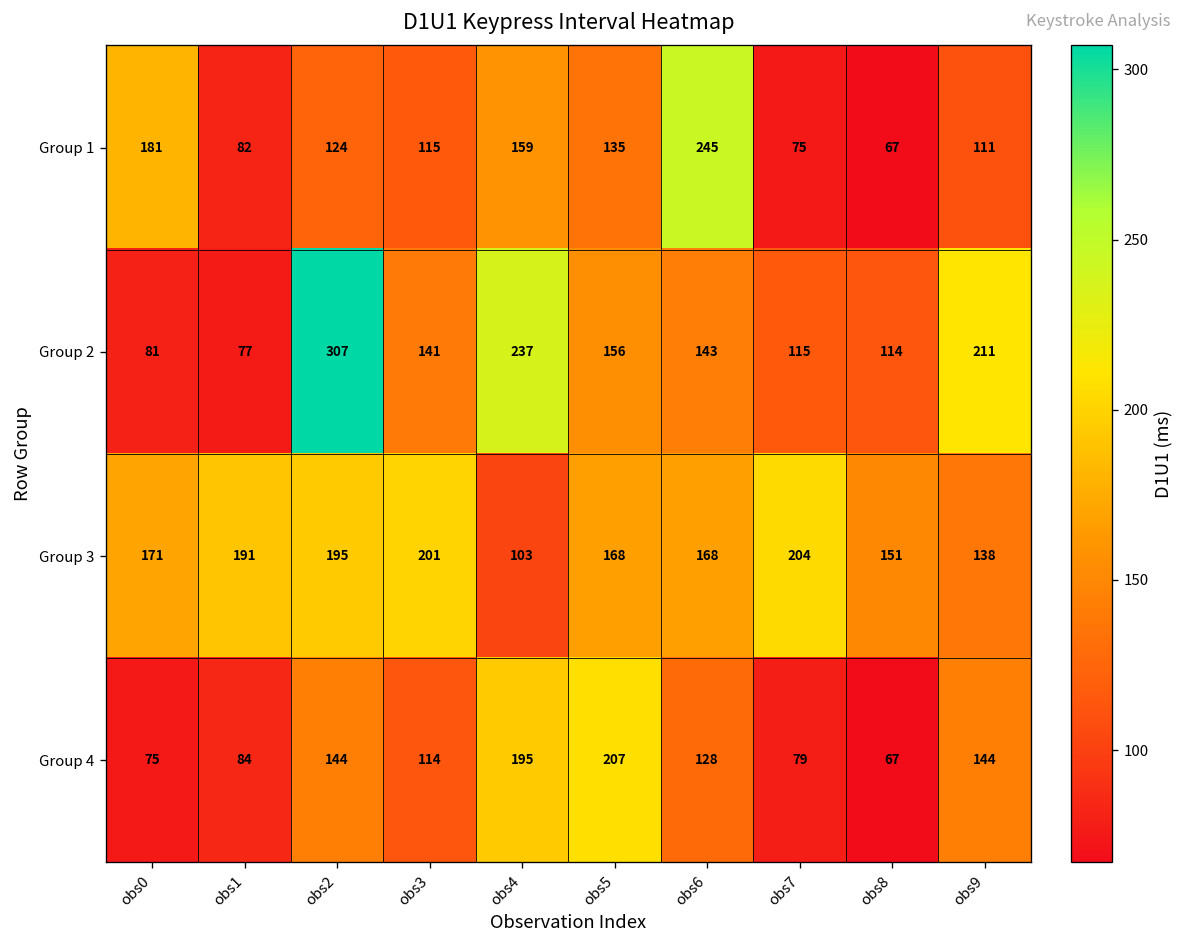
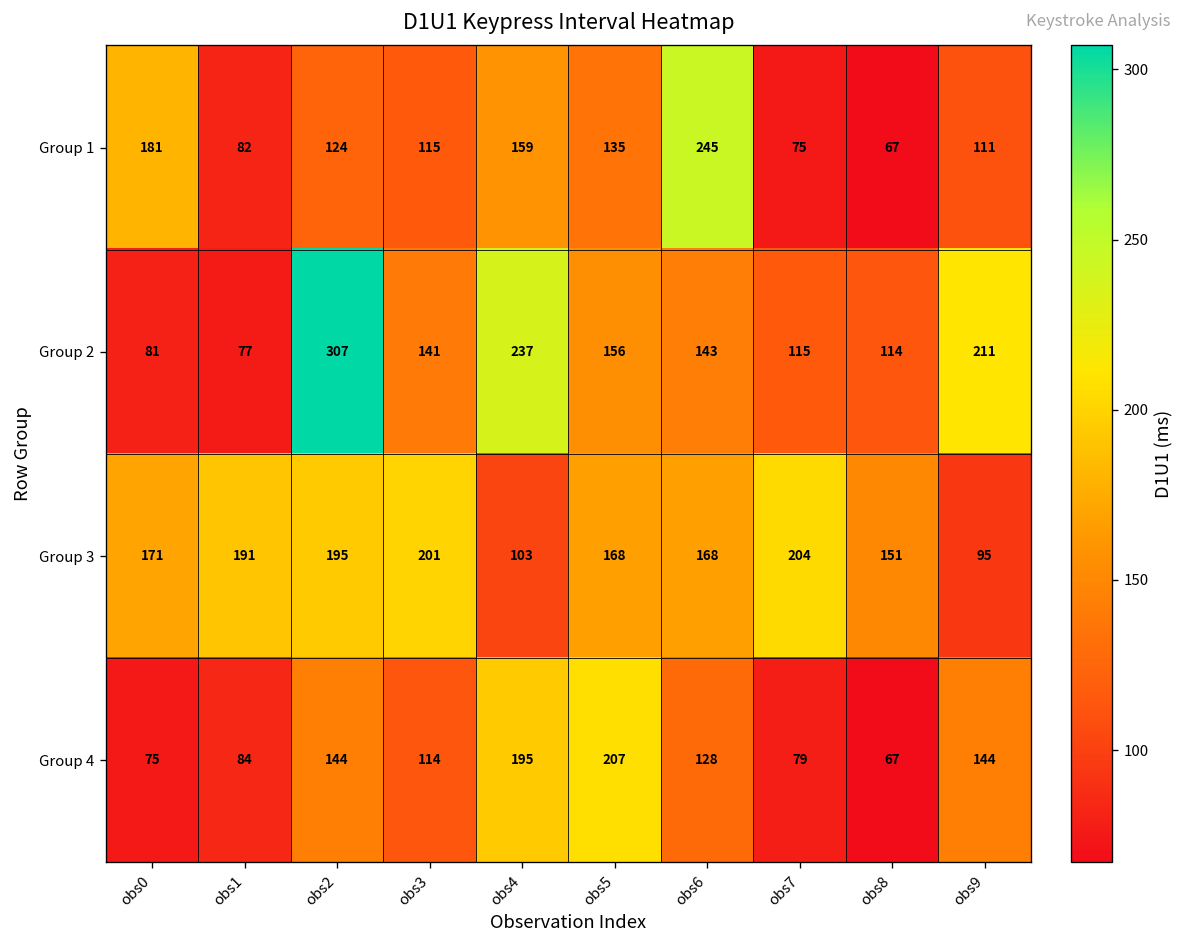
Group 3, obs9: 138 -> 95
